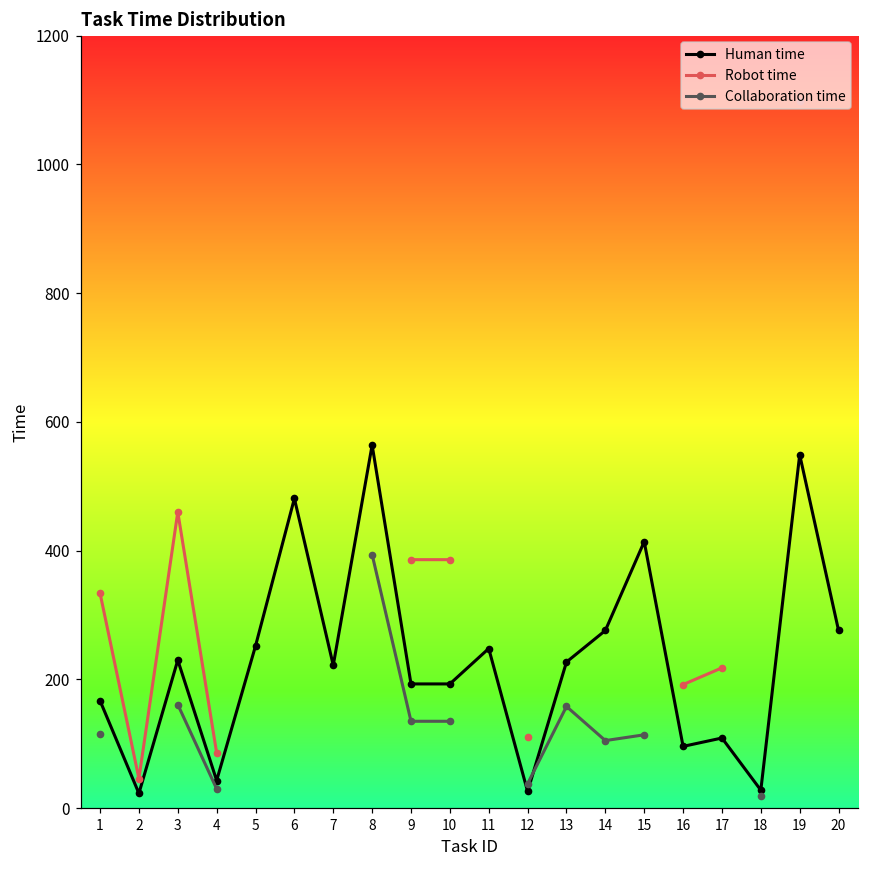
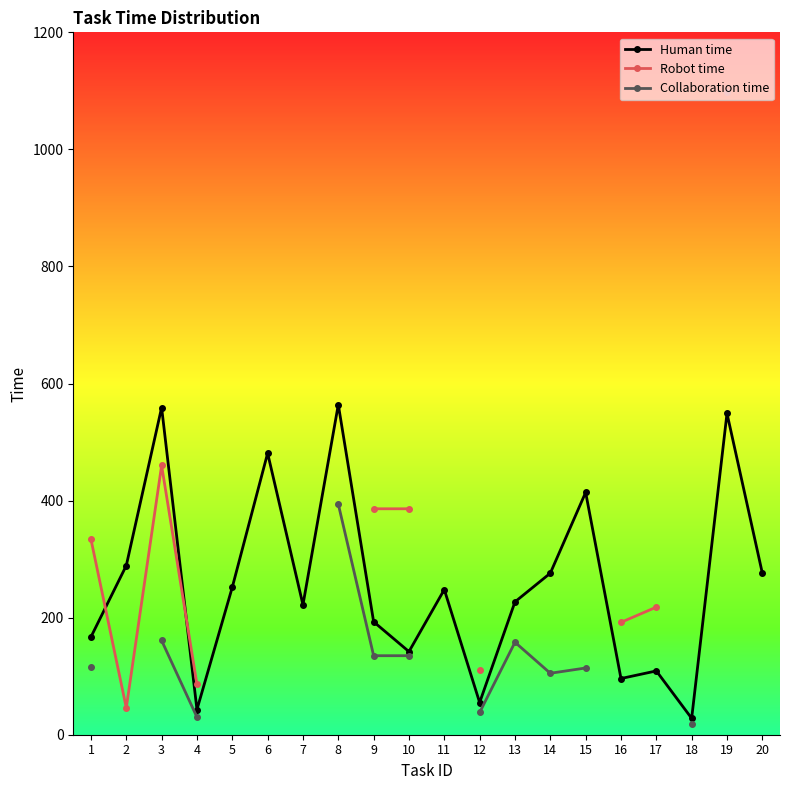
Human time, 2: 20 -> 290
Human time, 3: 230 -> 560
Human time, 10: 190 -> 140
Human time, 12: 30 -> 60
